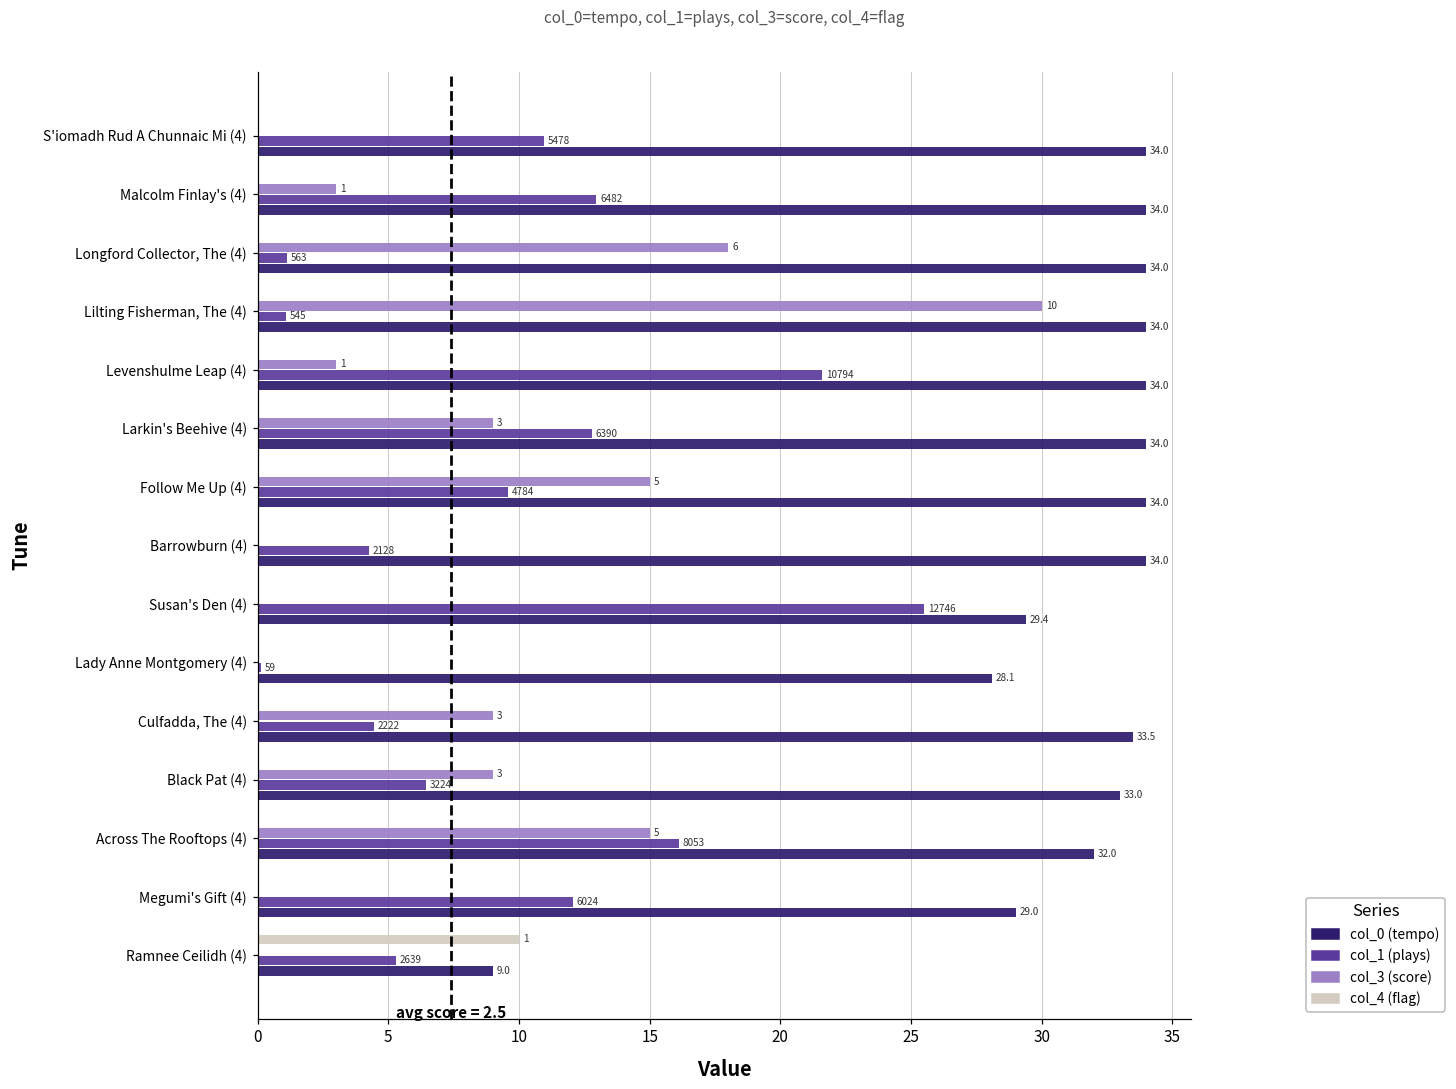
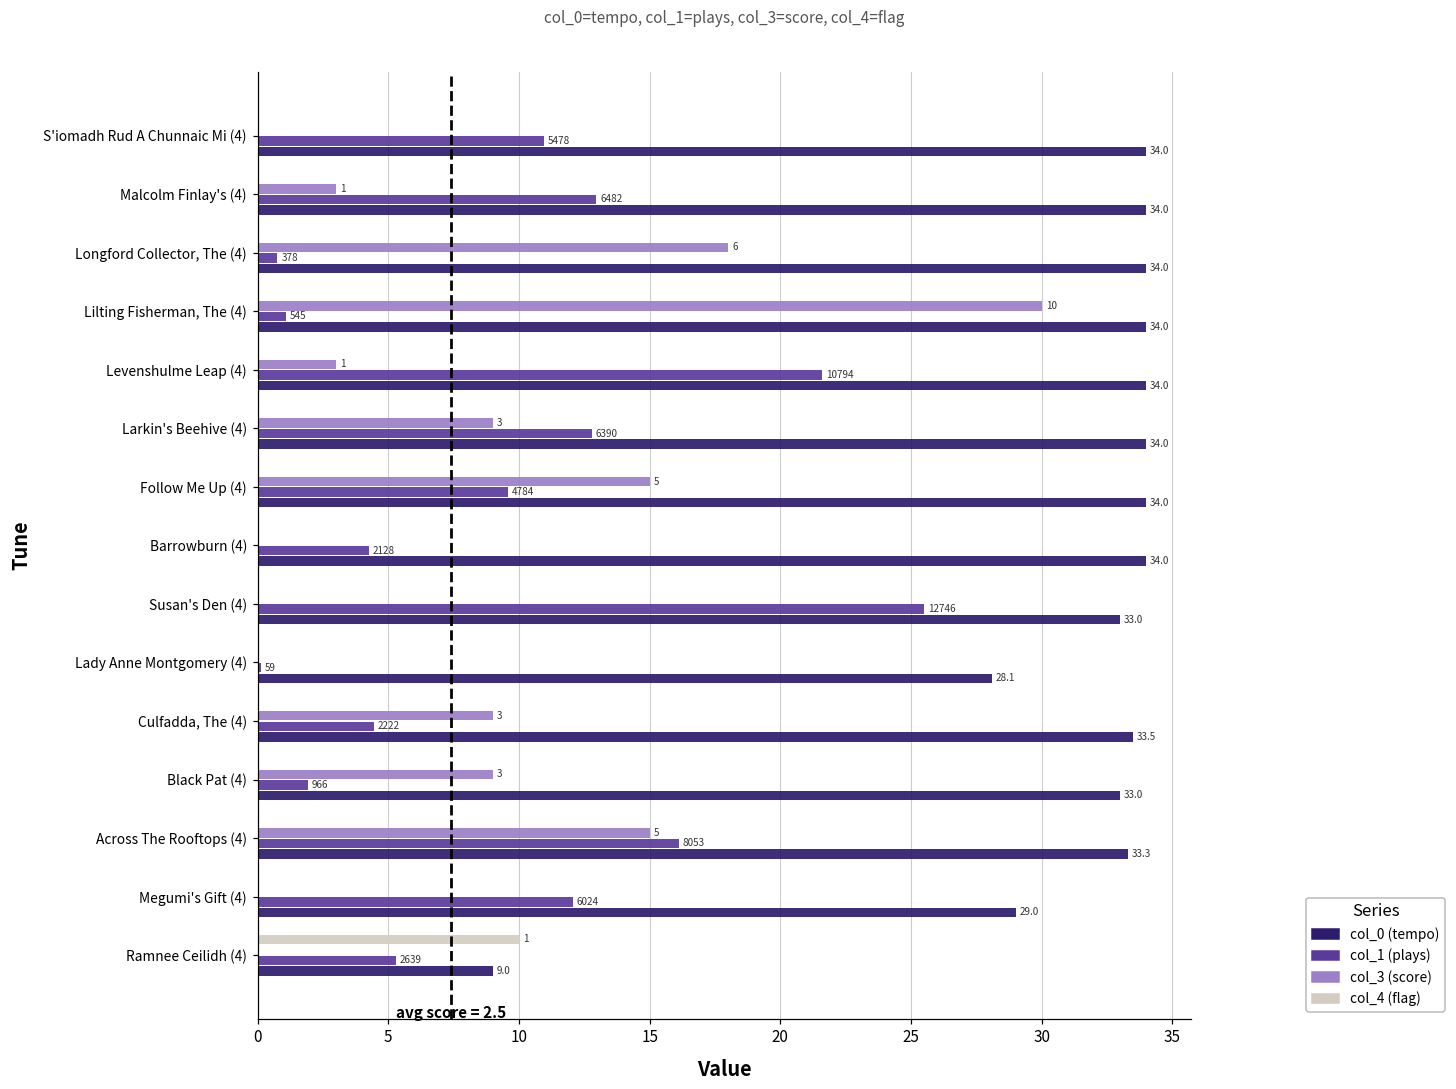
col_1 (plays), Longford Collector, The (4): 563 -> 378
col_0 (tempo), Susan's Den (4): 29.4 -> 33.0
col_1 (plays), Black Pat (4): 3224 -> 966
col_0 (tempo), Across The Rooftops (4): 32.0 -> 33.3
